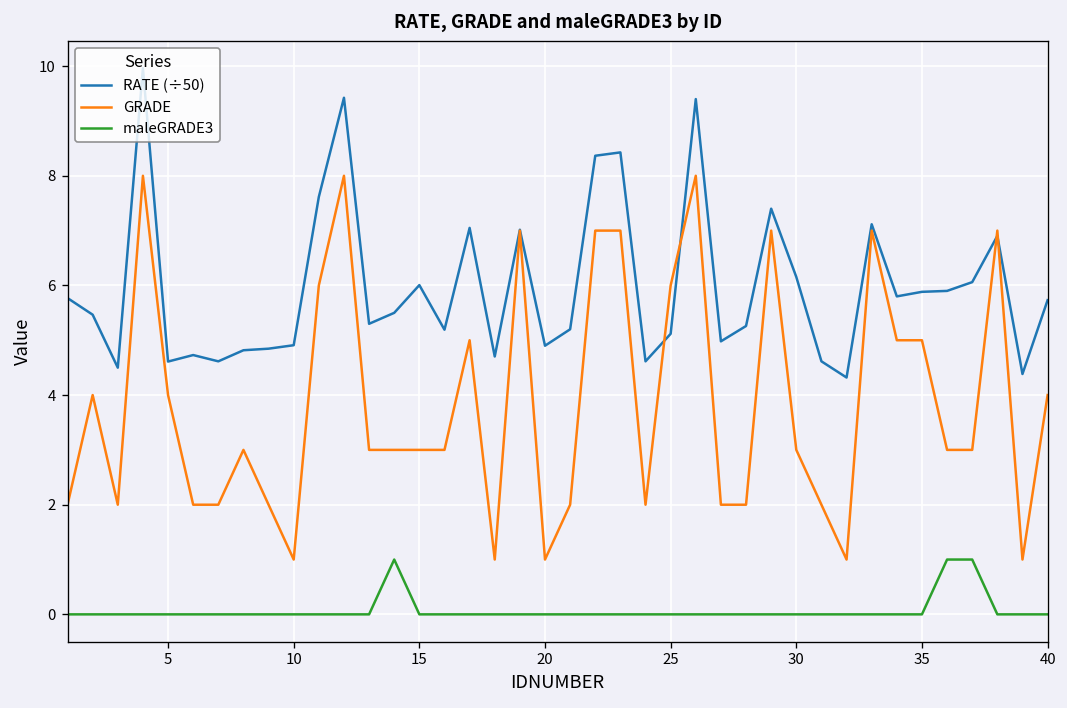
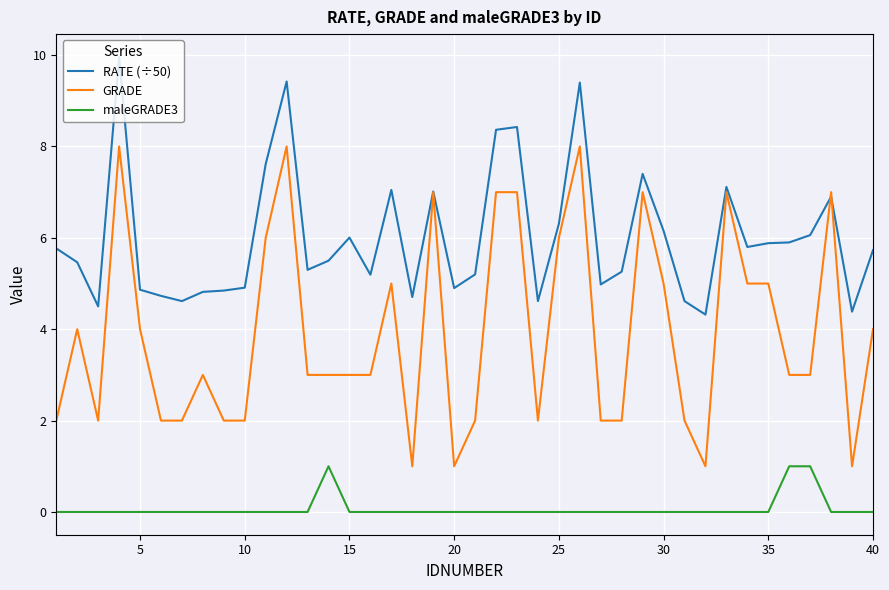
RATE (÷50), 5: 4.6 -> 4.9
GRADE, 10: 1 -> 2
RATE (÷50), 25: 5.1 -> 6.3
GRADE, 30: 3 -> 5
